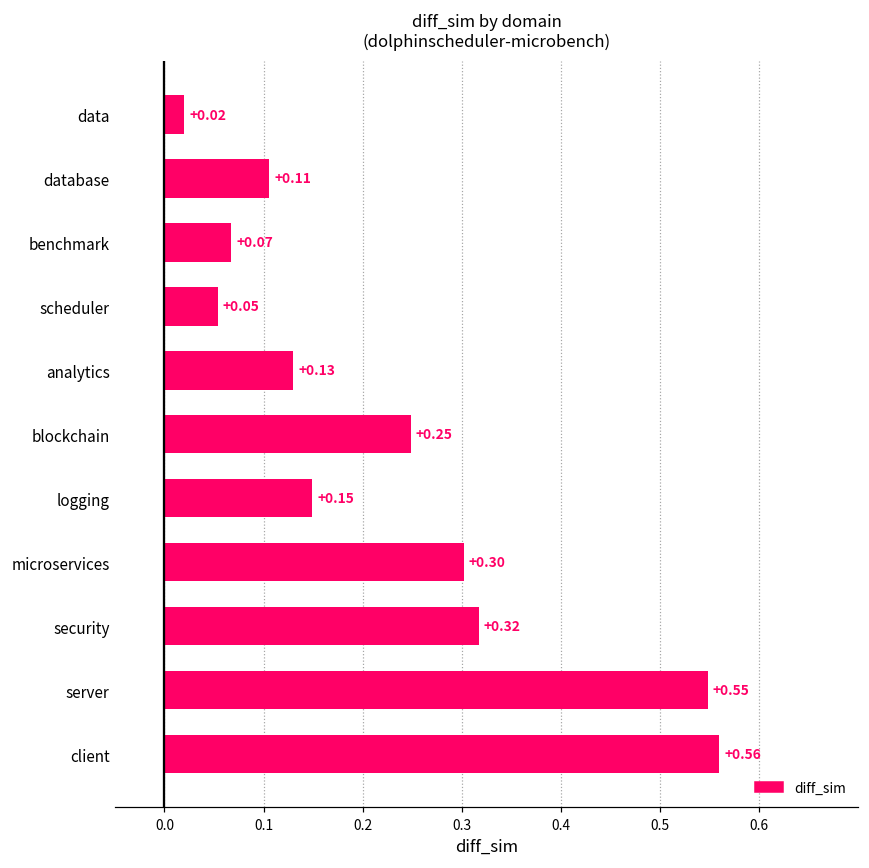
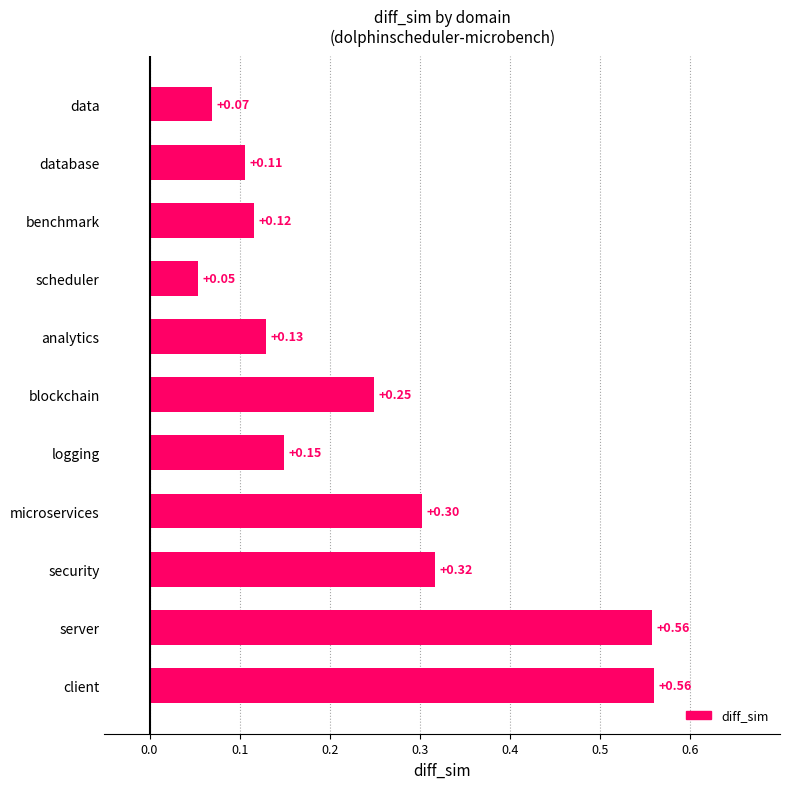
data: +0.02 -> +0.07
benchmark: +0.07 -> +0.12
server: +0.55 -> +0.56
